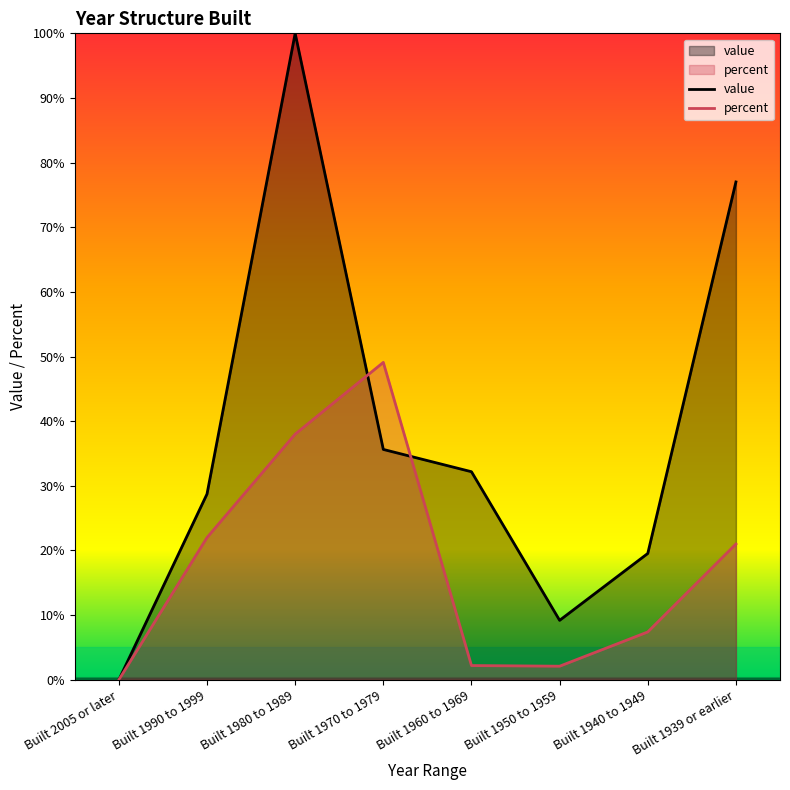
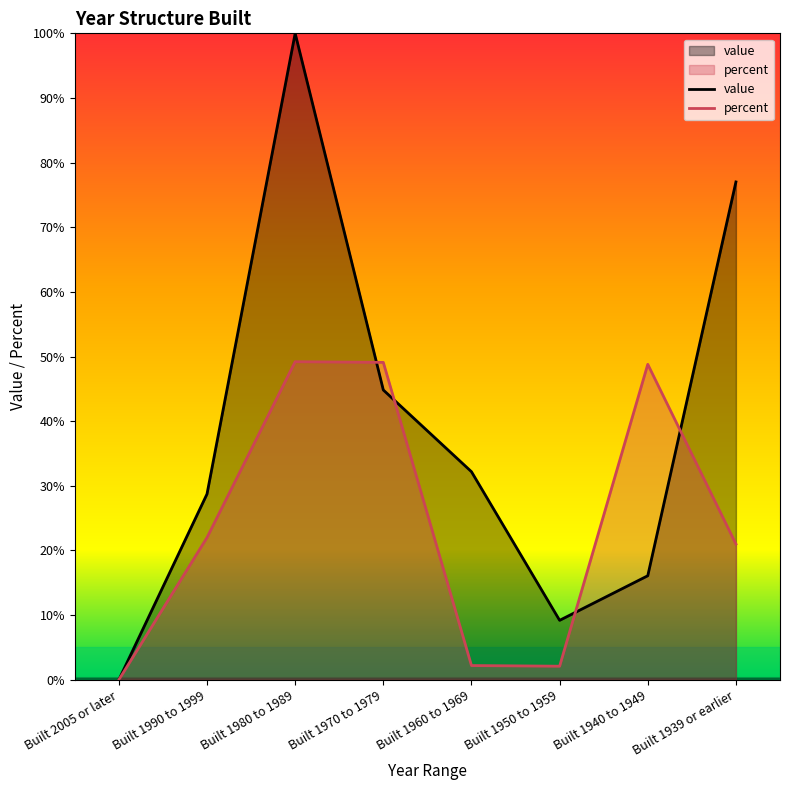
percent, Built 1980 to 1989: 38% -> 49%
value, Built 1970 to 1979: 36% -> 45%
value, Built 1940 to 1949: 20% -> 16%
percent, Built 1940 to 1949: 7% -> 49%
